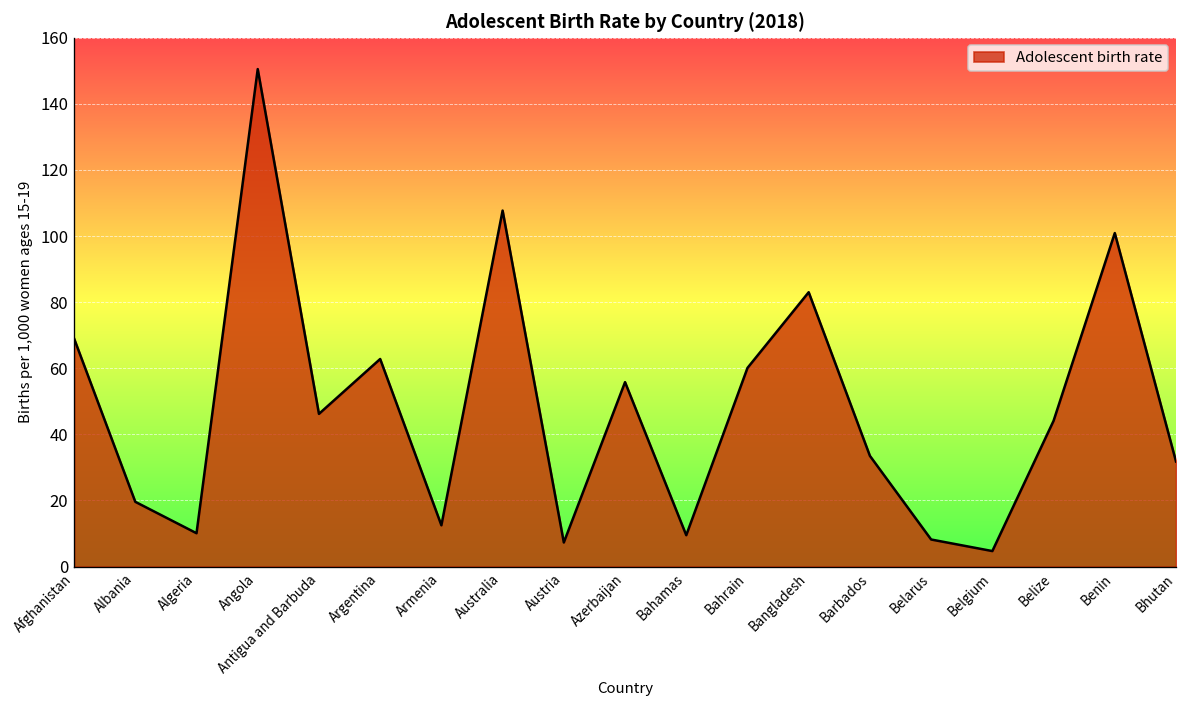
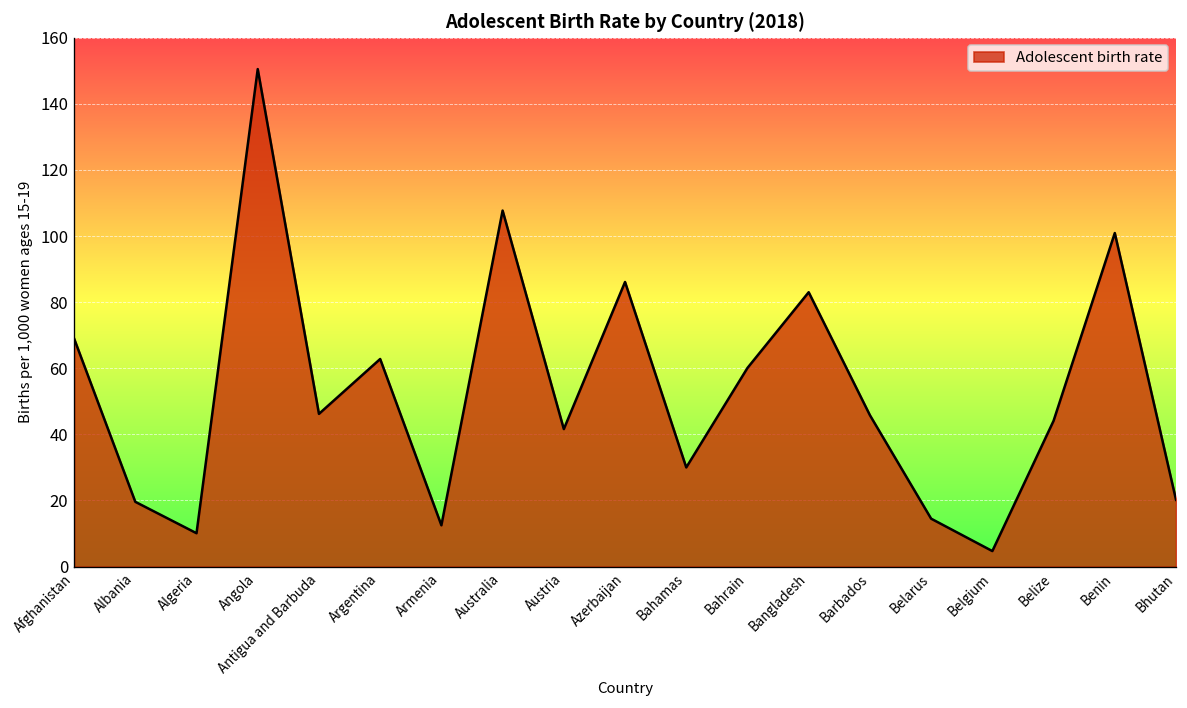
Austria: 7 -> 42
Azerbaijan: 56 -> 86
Bahamas: 10 -> 30
Barbados: 34 -> 46
Belarus: 8 -> 15
Bhutan: 32 -> 20
